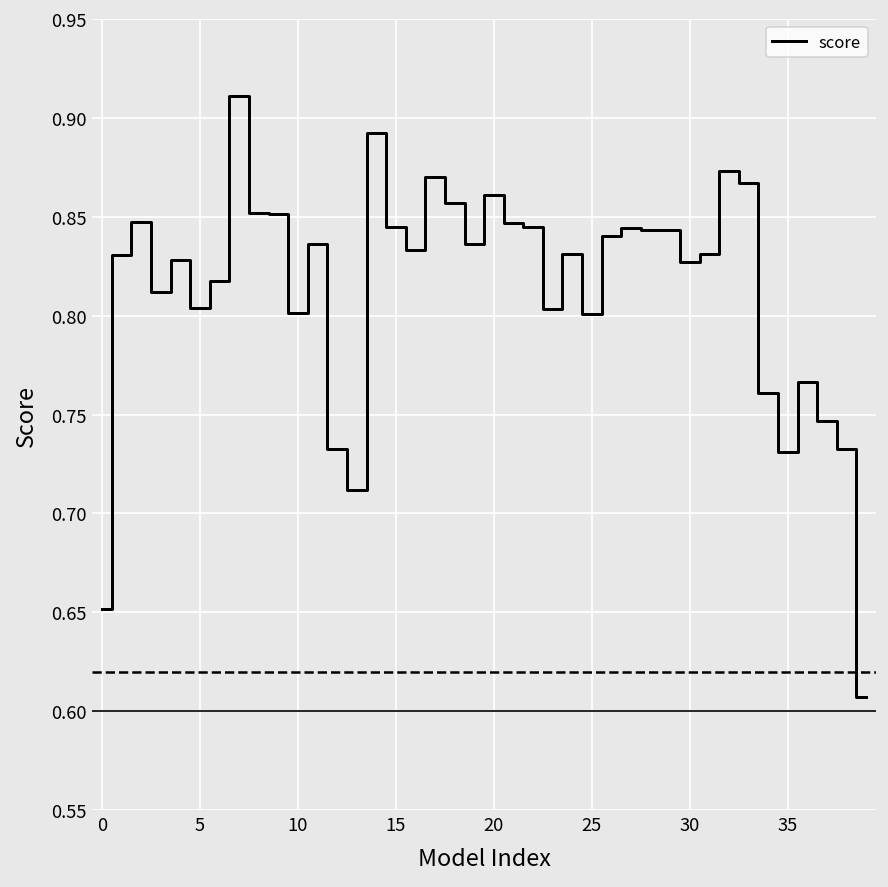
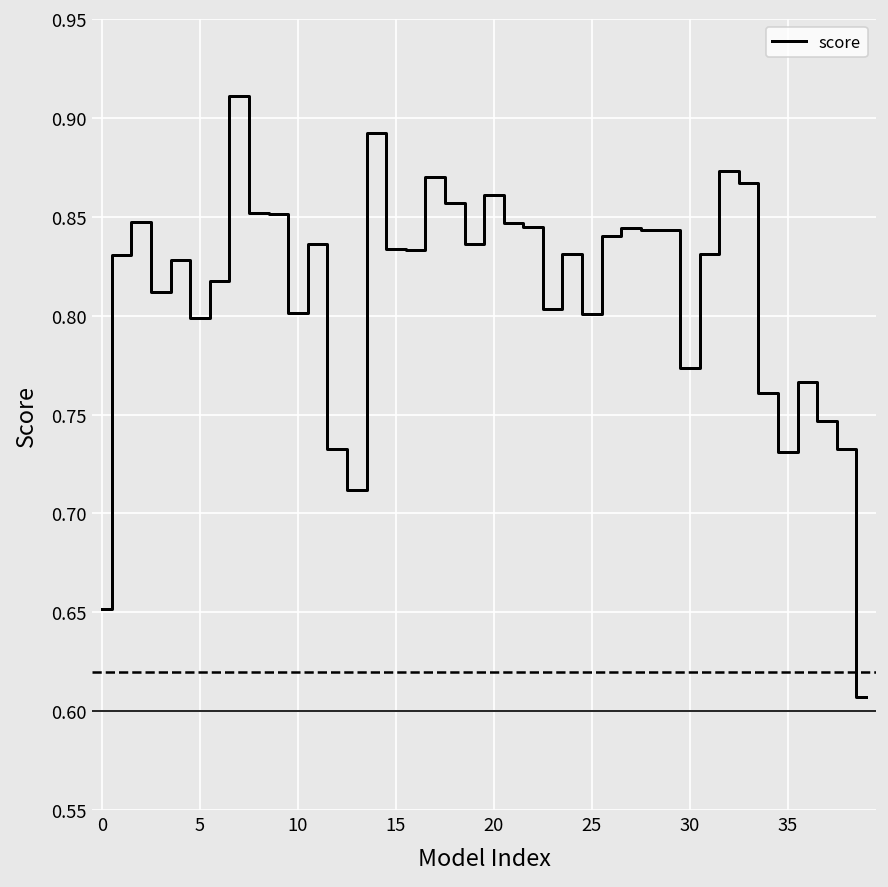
5: 0.804 -> 0.799
15: 0.845 -> 0.833
30: 0.827 -> 0.773
